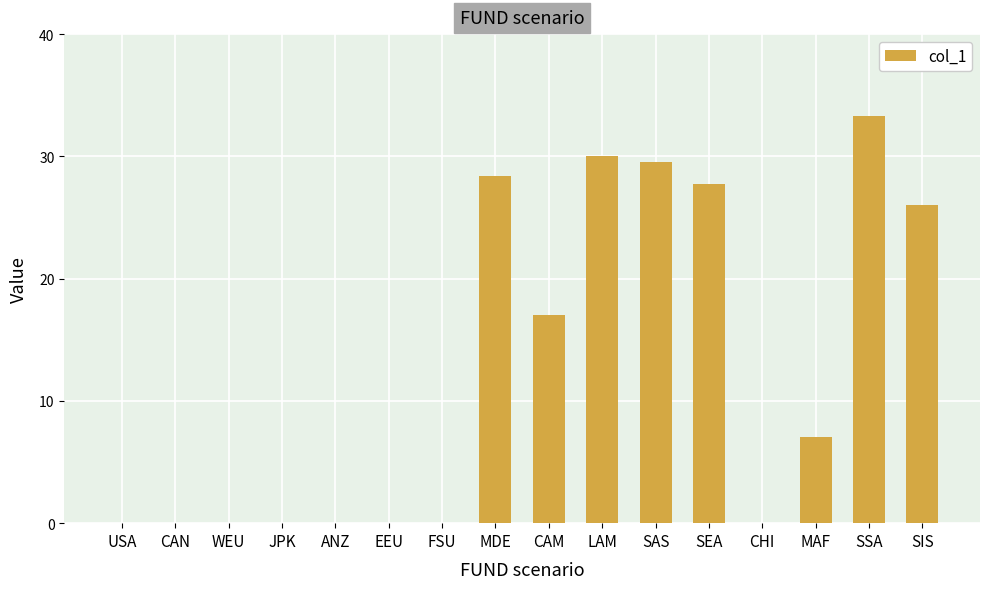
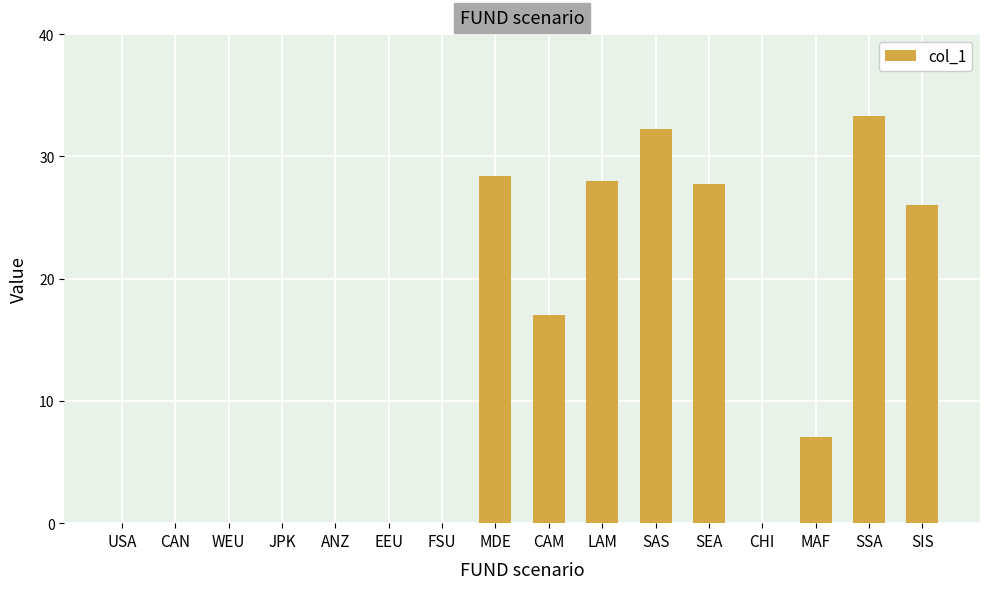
LAM: 30 -> 28
SAS: 29.6 -> 32.3
